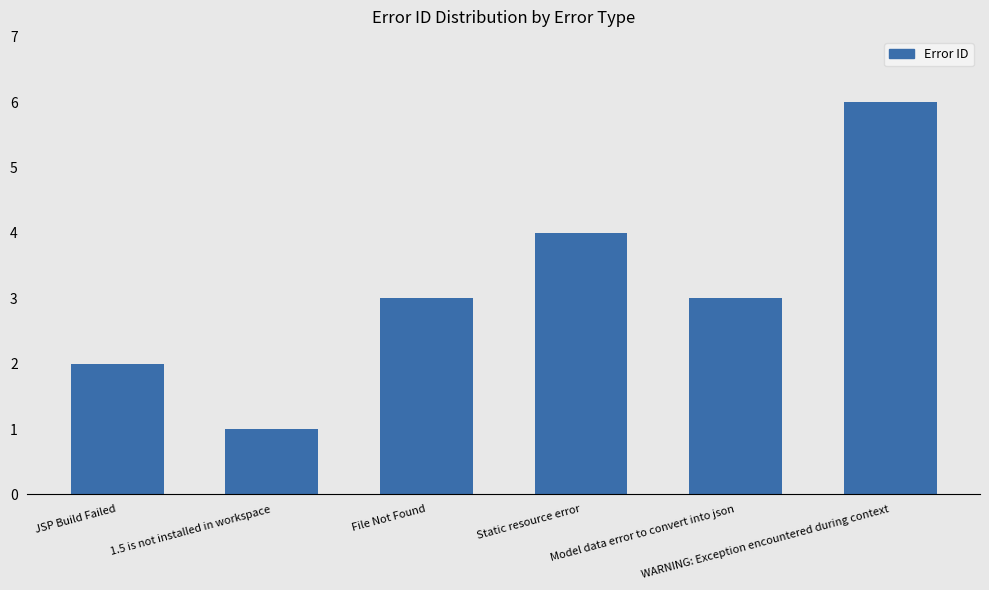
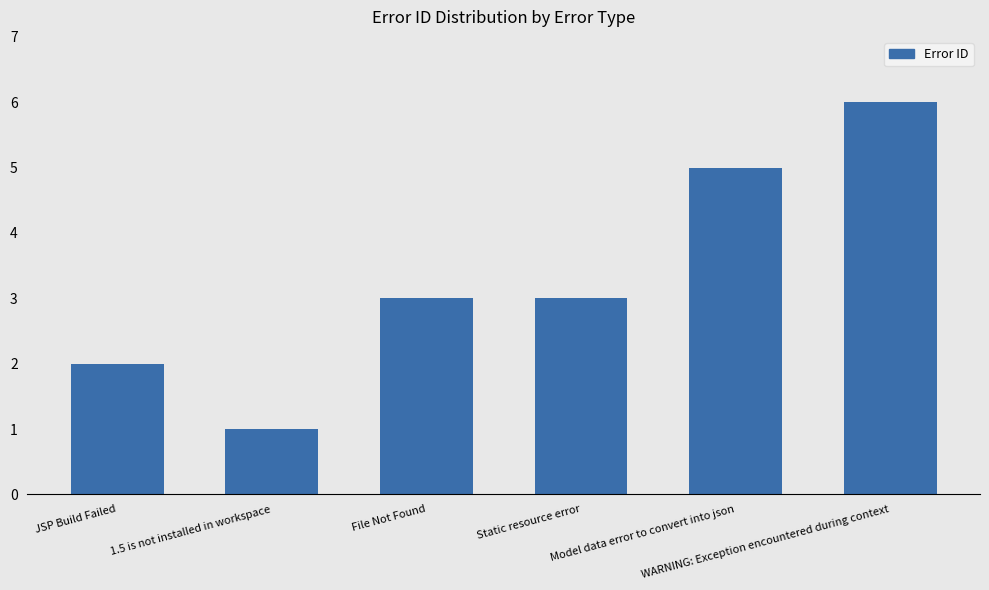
Static resource error: 4 -> 3
Model data error to convert into json: 3 -> 5
